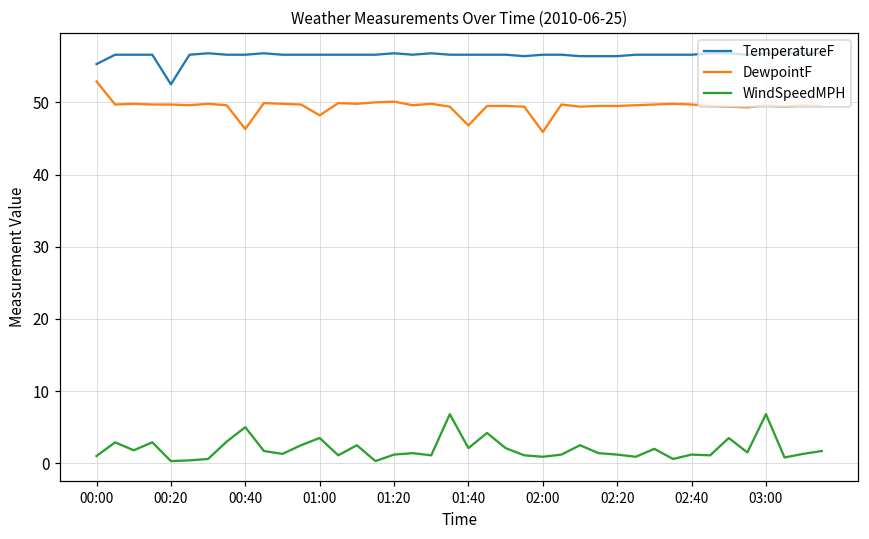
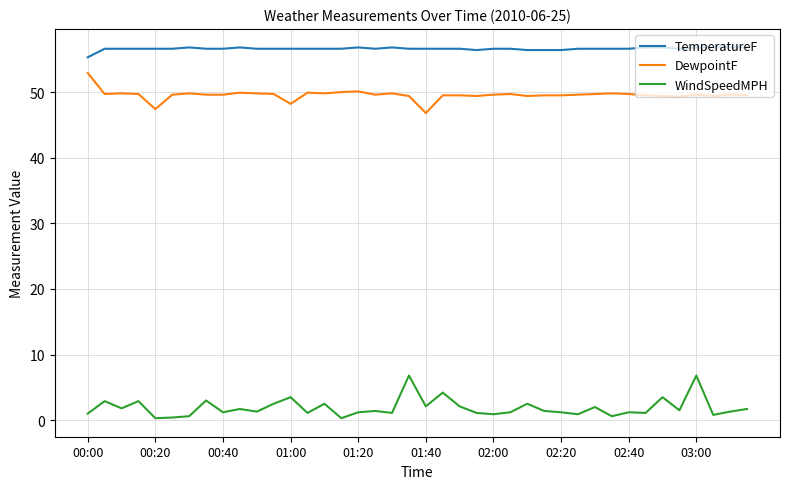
TemperatureF, 00:20: 53 -> 57
DewpointF, 00:20: 50 -> 47
DewpointF, 00:40: 46 -> 50
WindSpeedMPH, 00:40: 5 -> 1
DewpointF, 02:00: 46 -> 50
